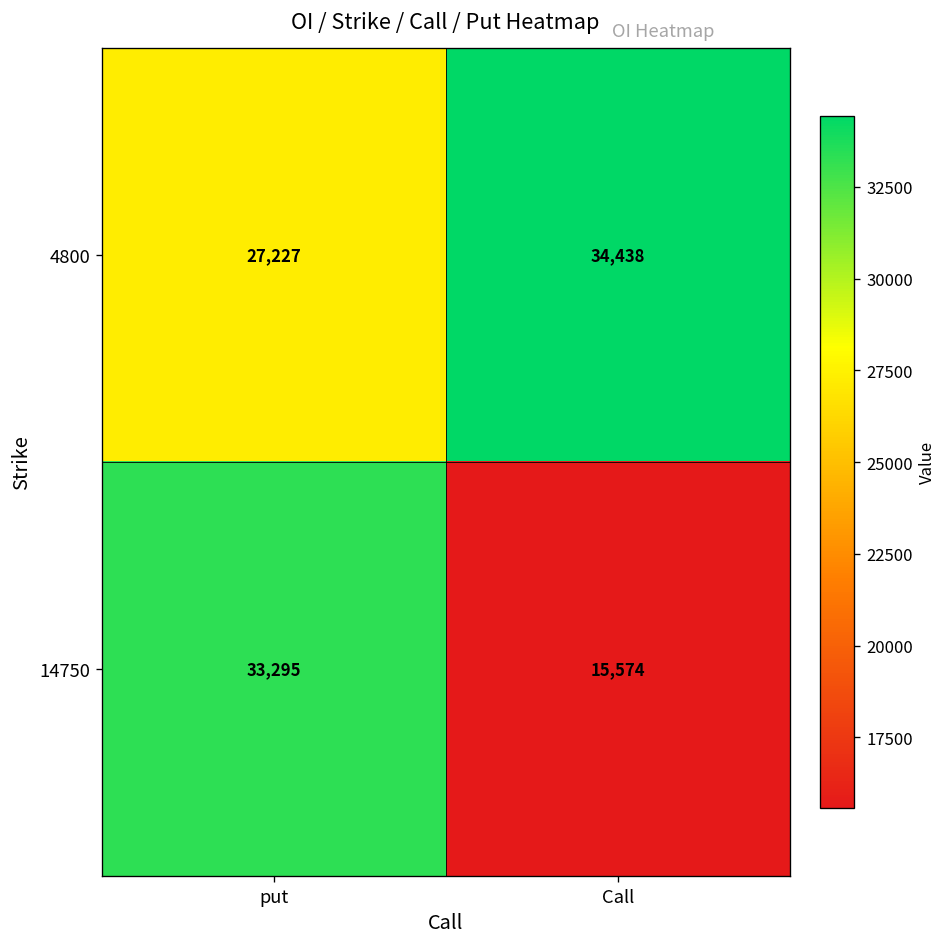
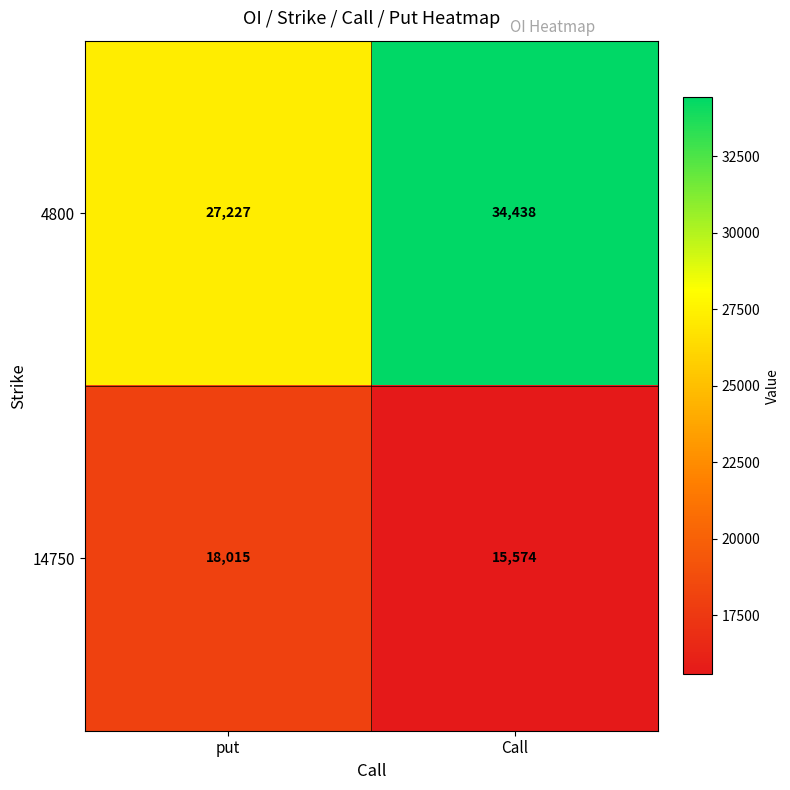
14750, put: 33,295 -> 18,015
